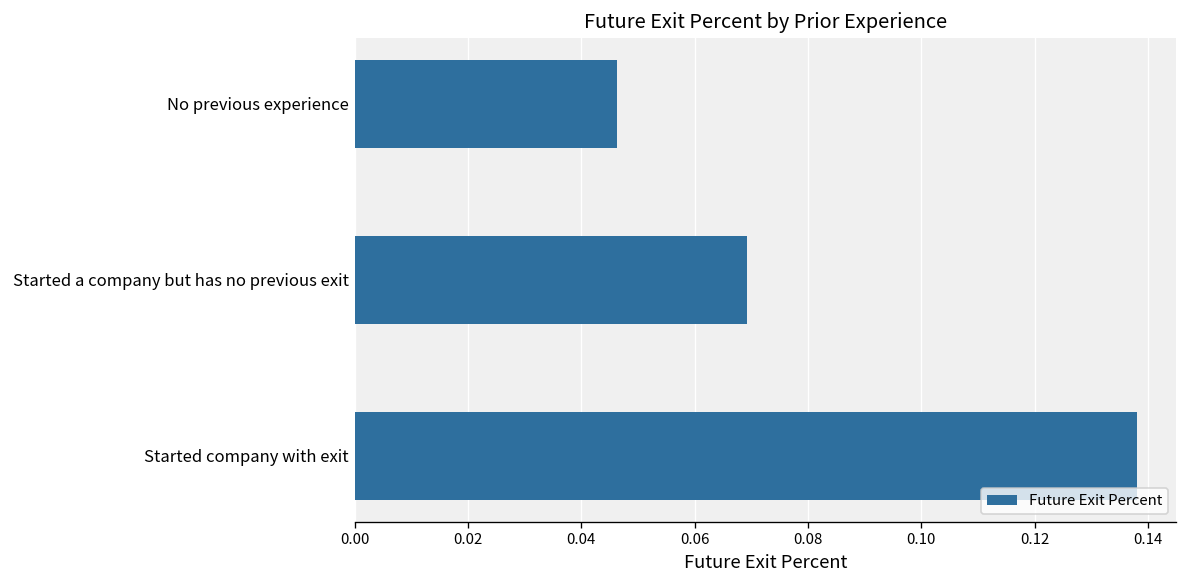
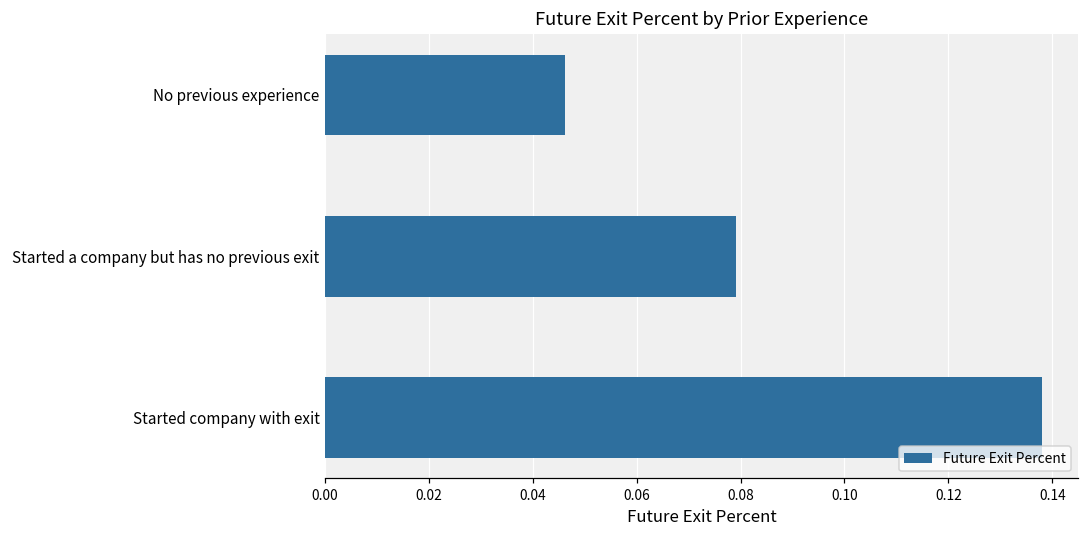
Started a company but has no previous exit: 0.069 -> 0.079
